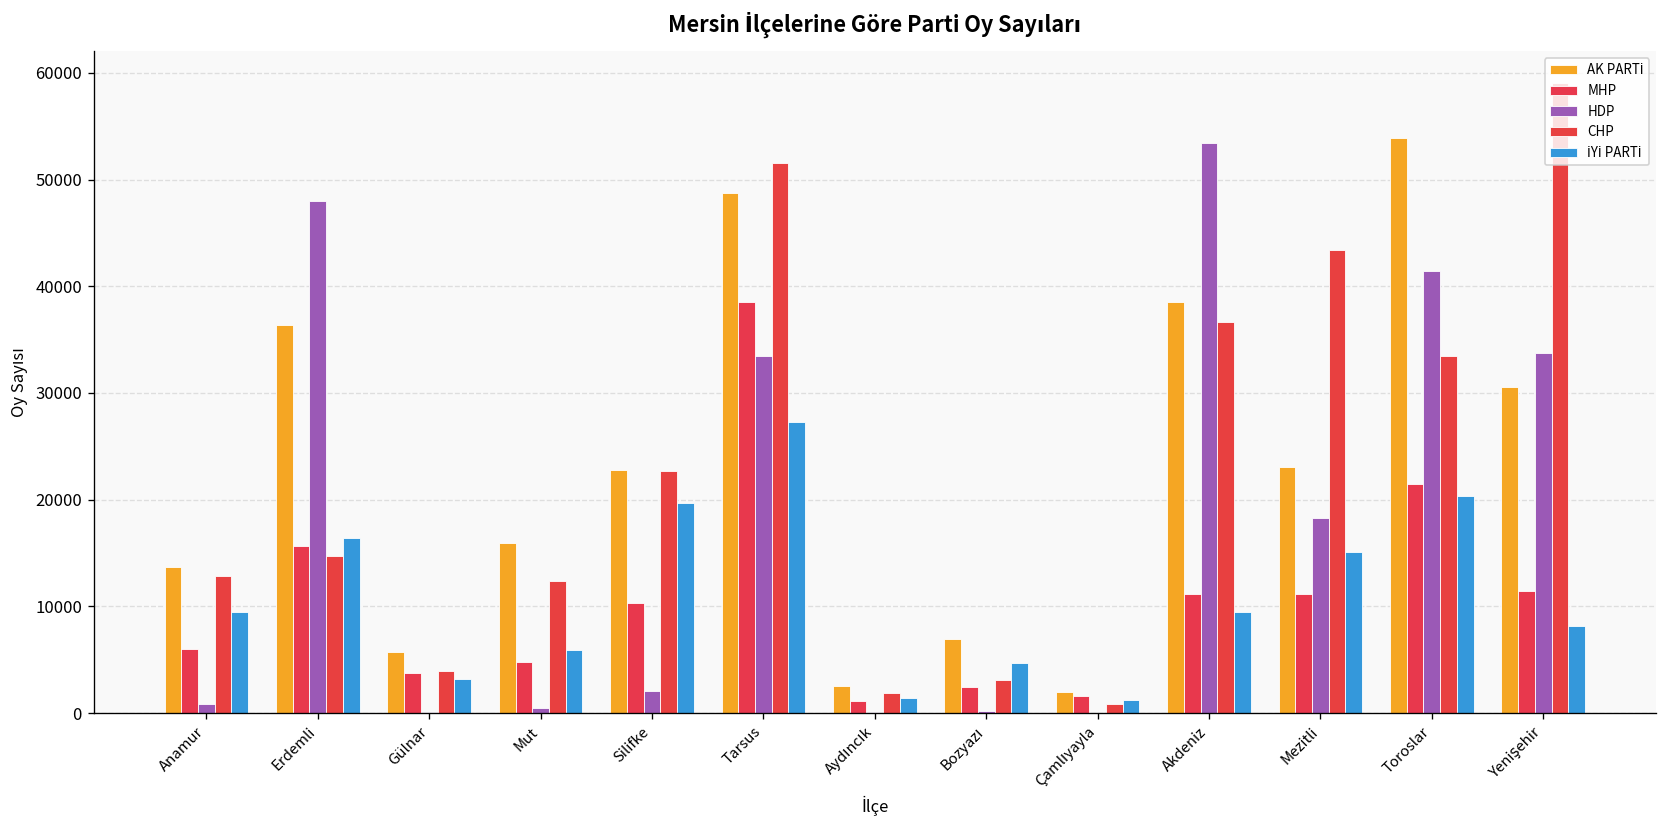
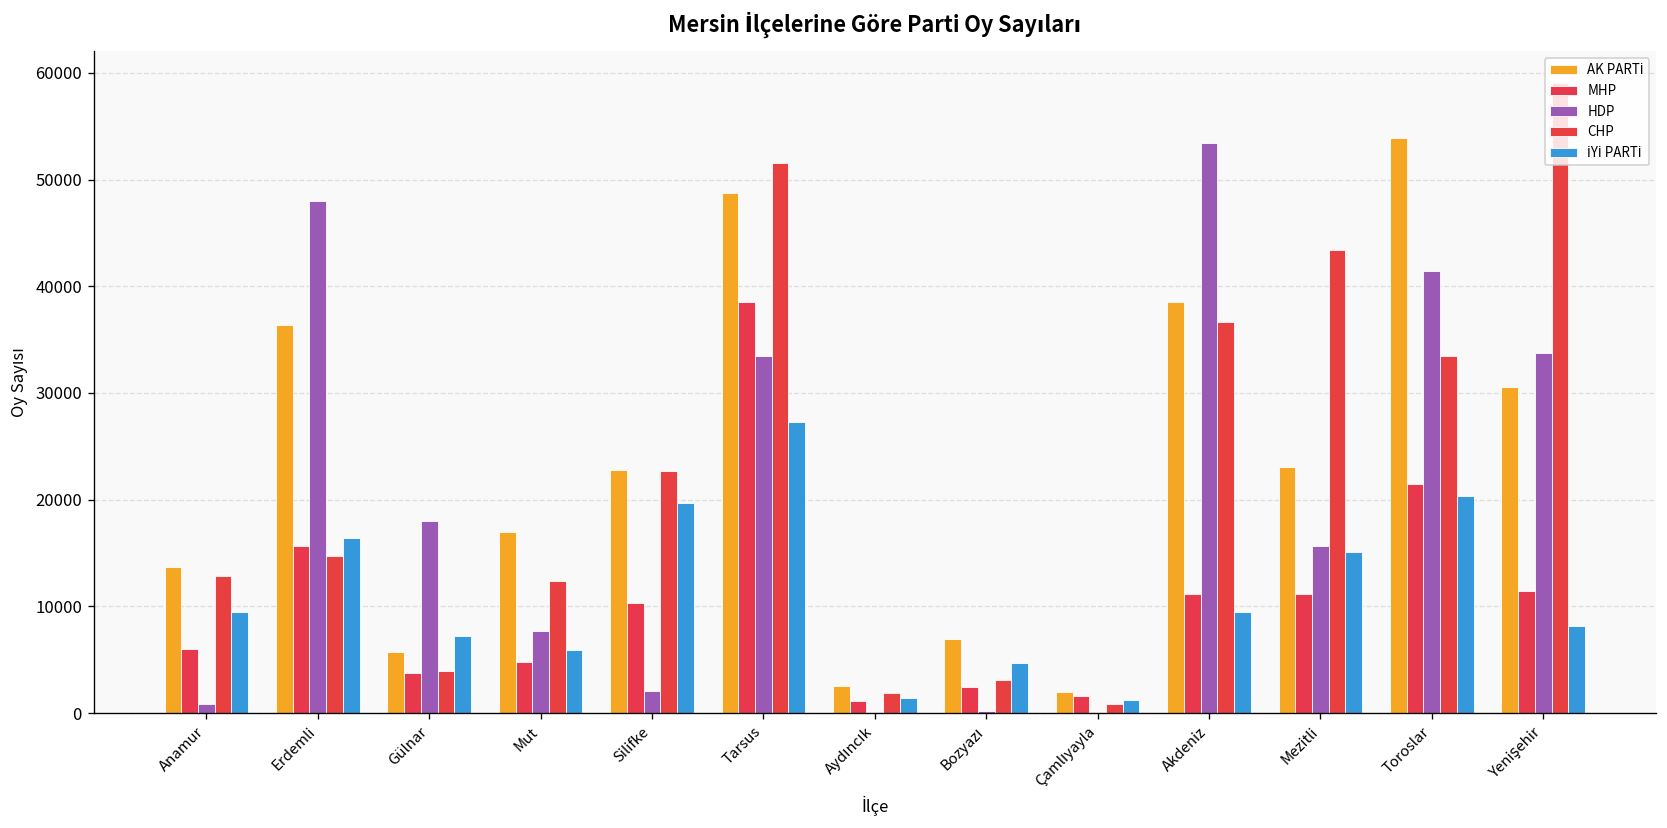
HDP, Gülnar: 0 -> 18000
İYİ PARTİ, Gülnar: 3000 -> 7000
AK PARTİ, Mut: 16000 -> 17000
HDP, Mut: 0 -> 8000
HDP, Mezitli: 18000 -> 16000
